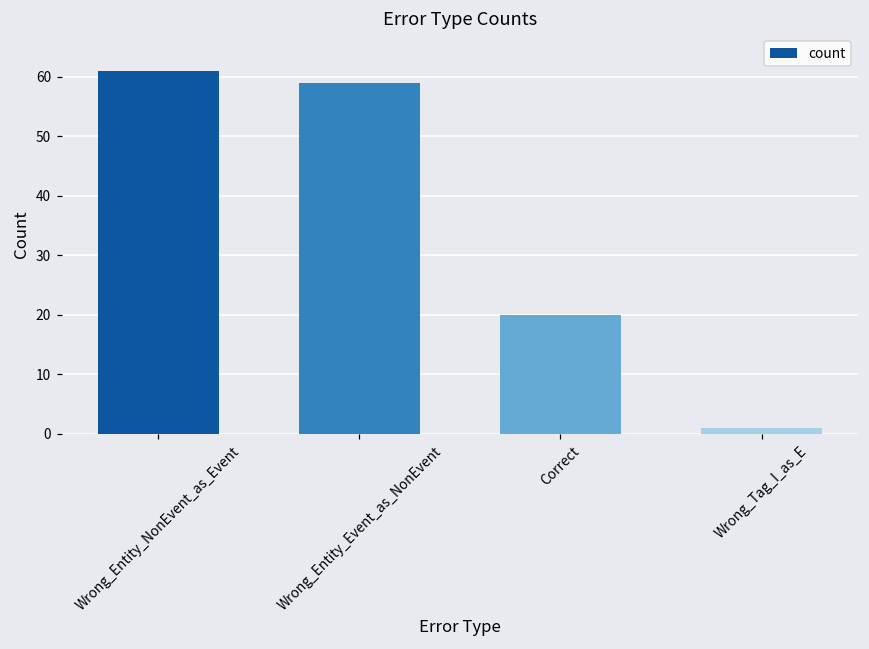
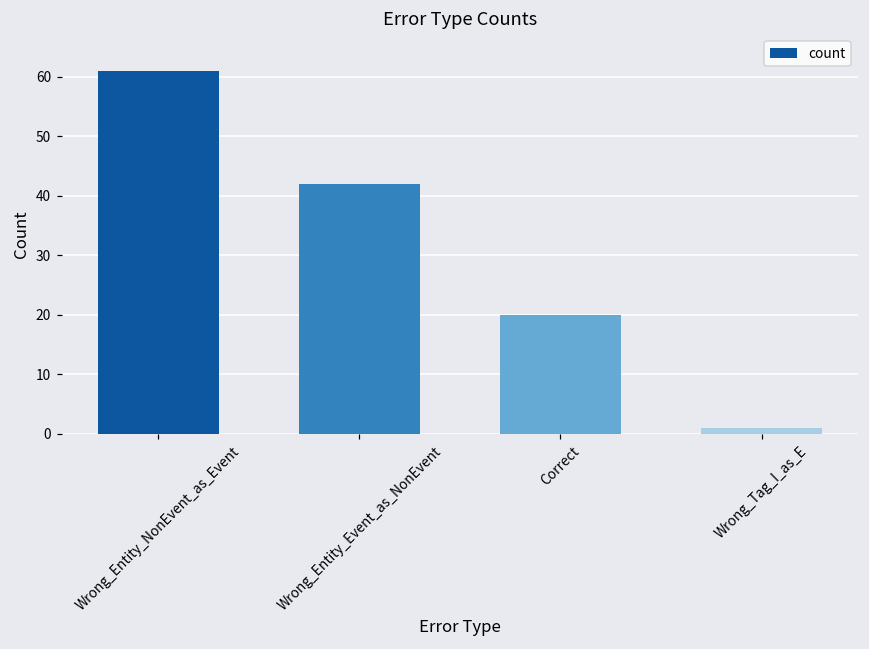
Wrong_Entity_Event_as_NonEvent: 59 -> 42
